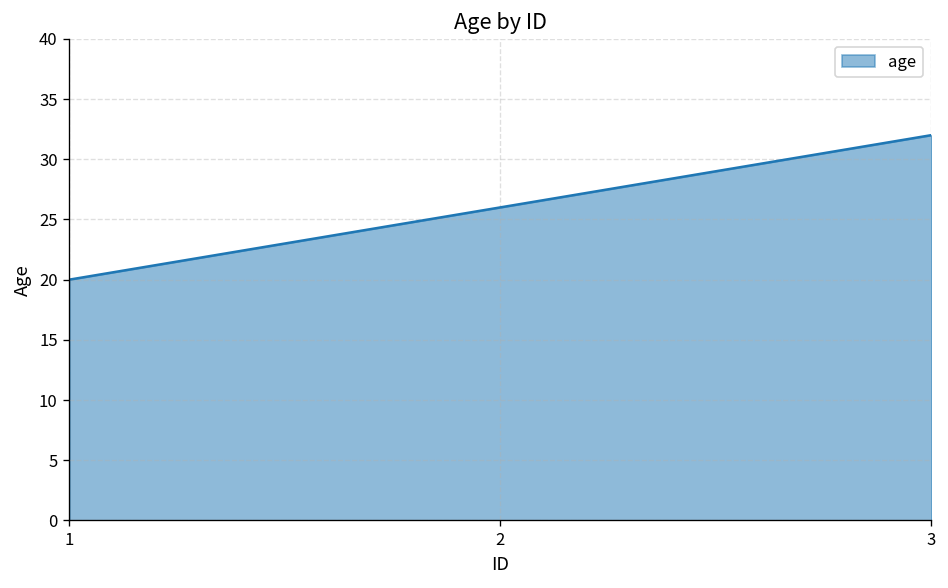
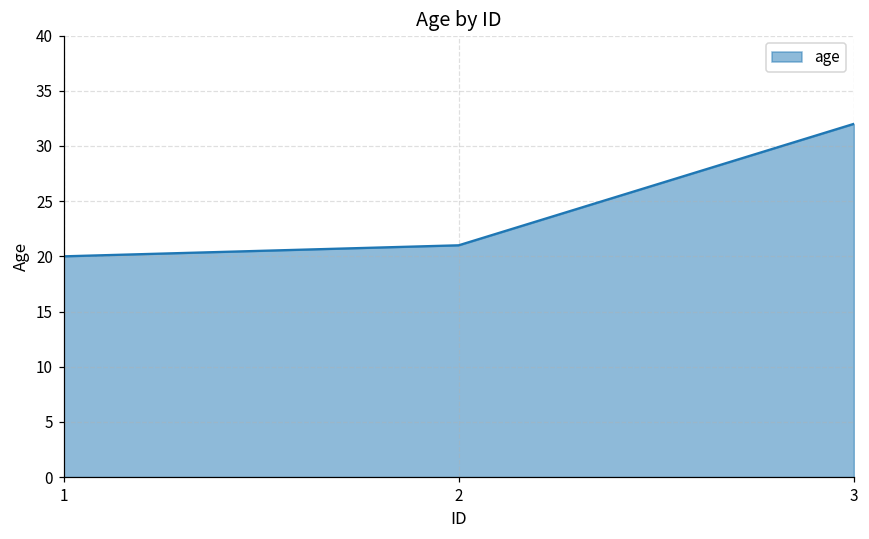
2: 26 -> 21
